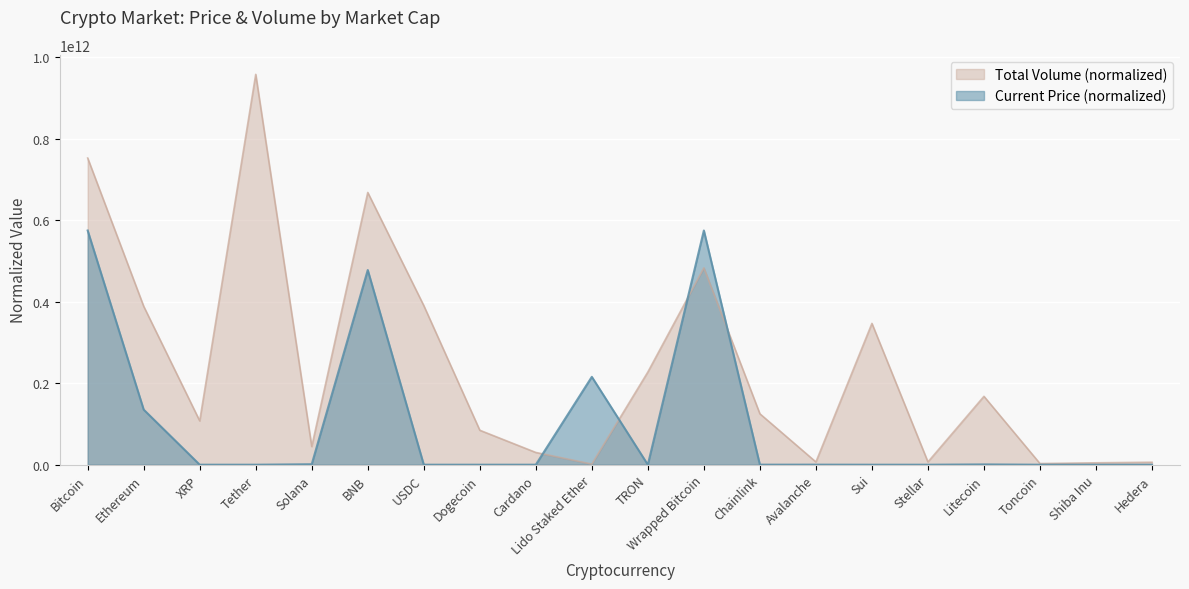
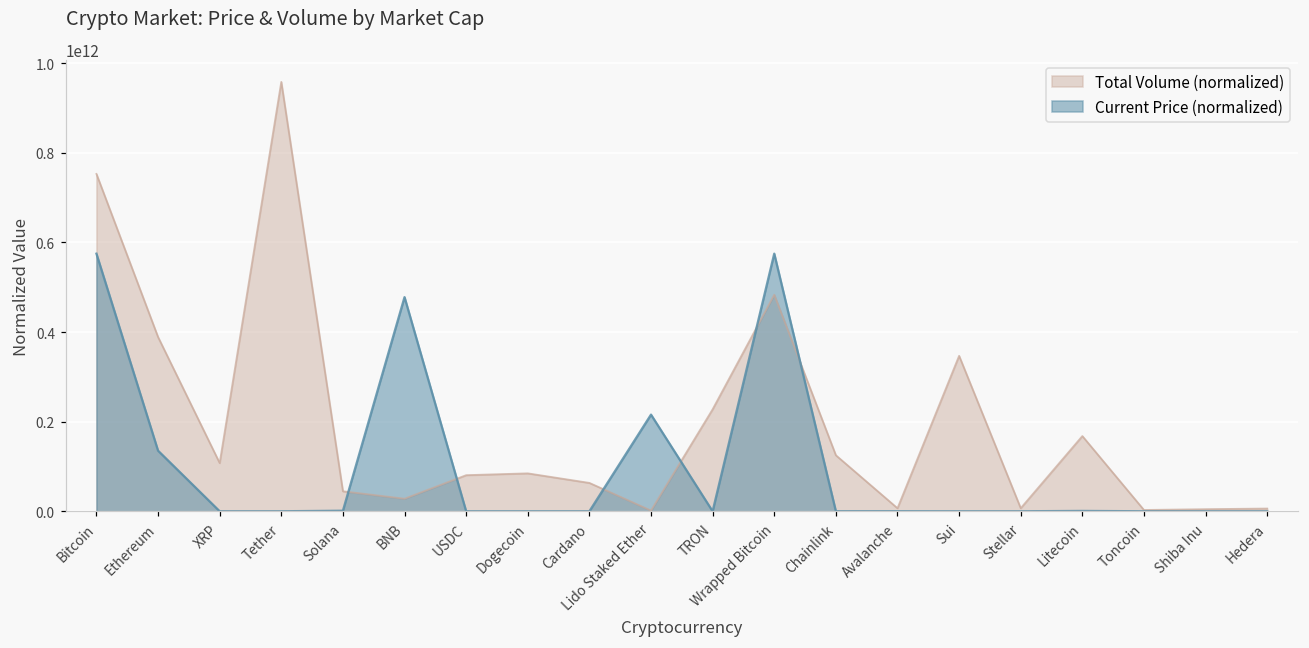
Total Volume (normalized), BNB: 670000000000 -> 30000000000
Total Volume (normalized), USDC: 390000000000 -> 80000000000
Total Volume (normalized), Cardano: 30000000000 -> 60000000000
